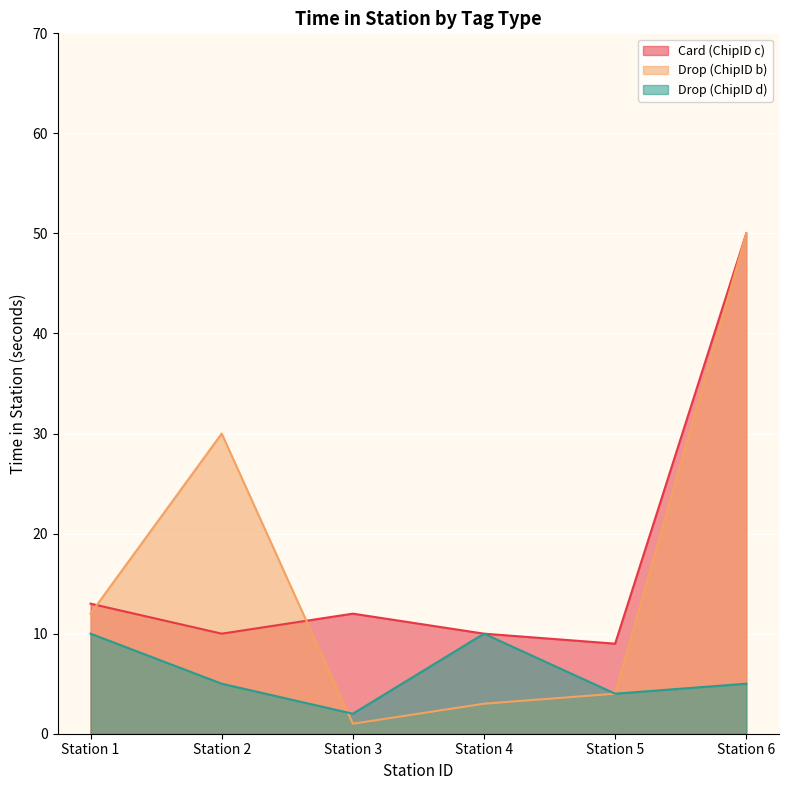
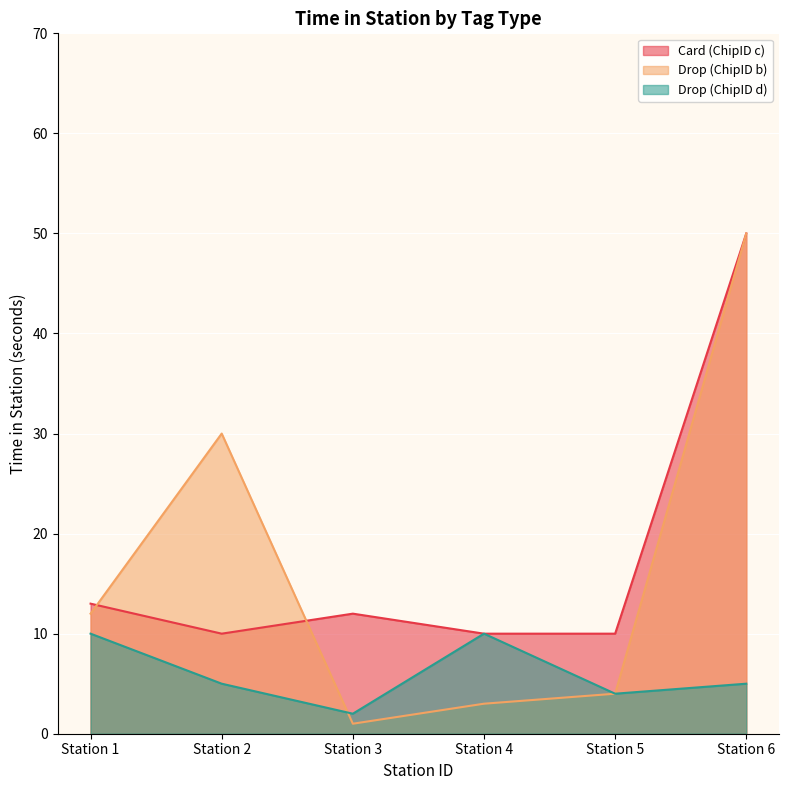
Card (ChipID c), Station 5: 9 -> 10
